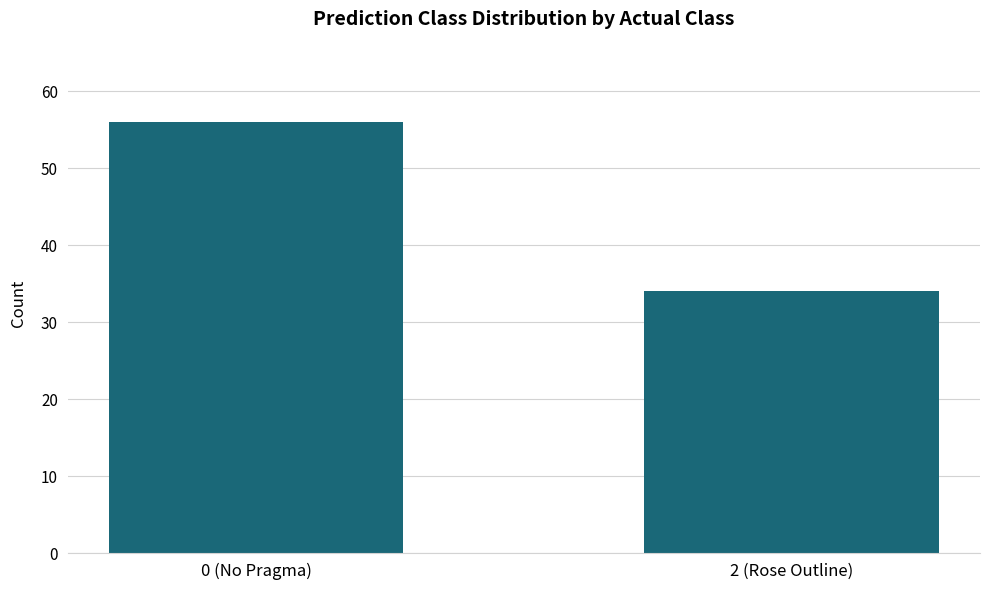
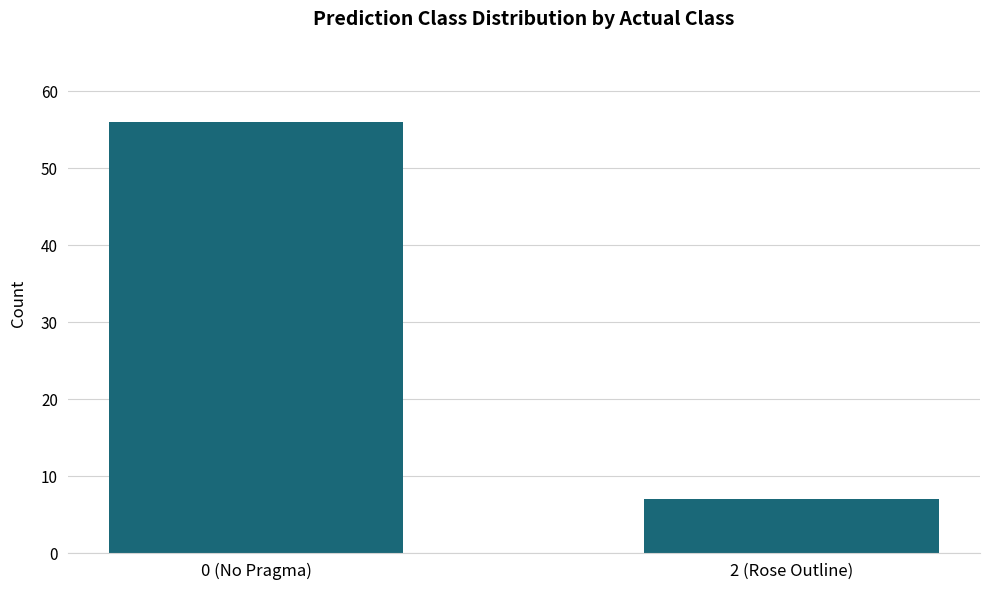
2 (Rose Outline): 34 -> 7
